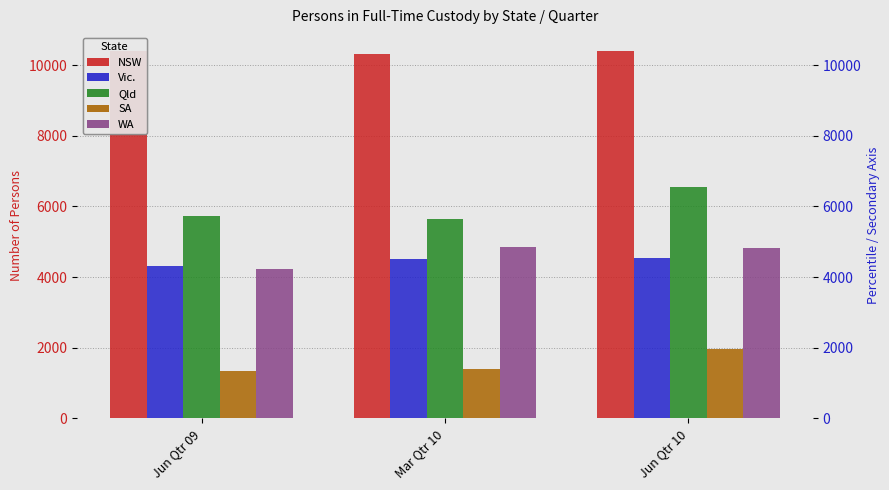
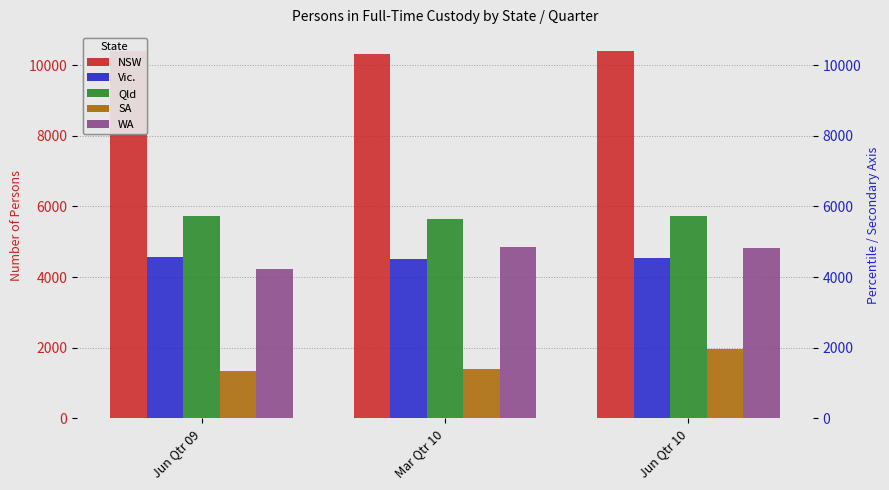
Vic., Jun Qtr 09: 4300 -> 4600
Qld, Jun Qtr 10: 6500 -> 5700
